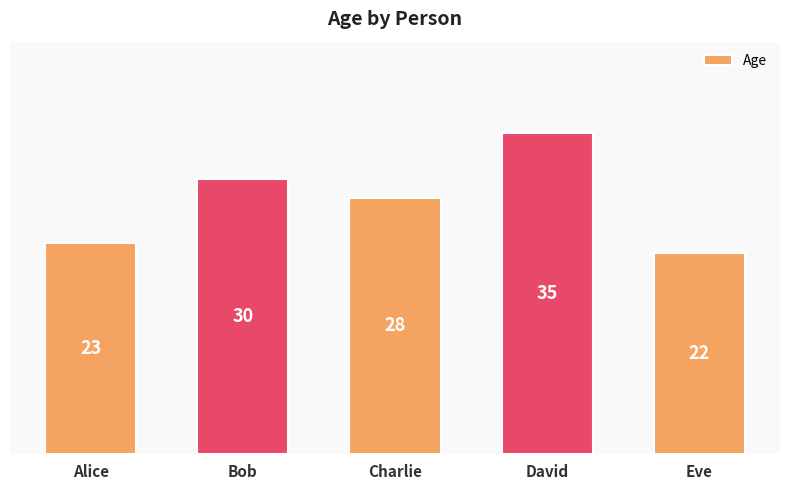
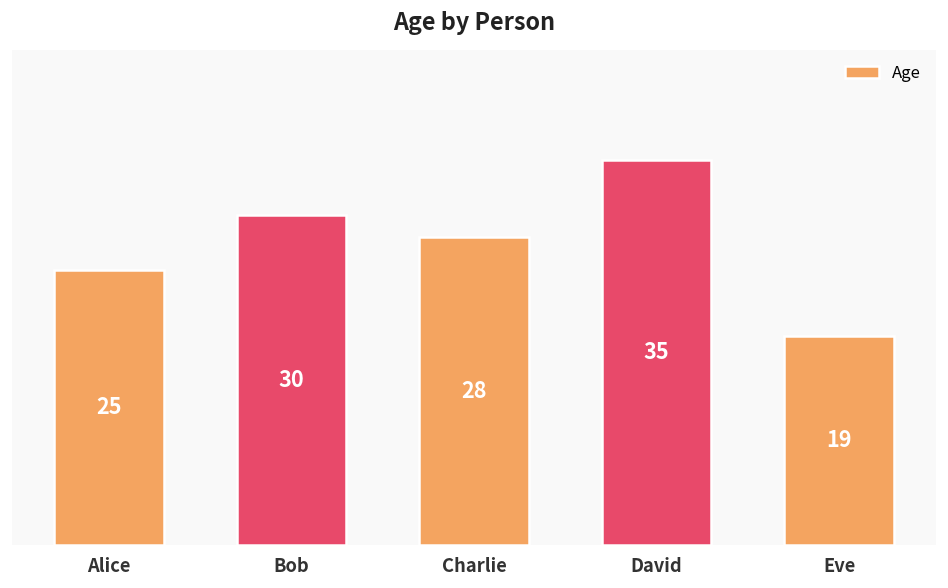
Alice: 23 -> 25
Eve: 22 -> 19
